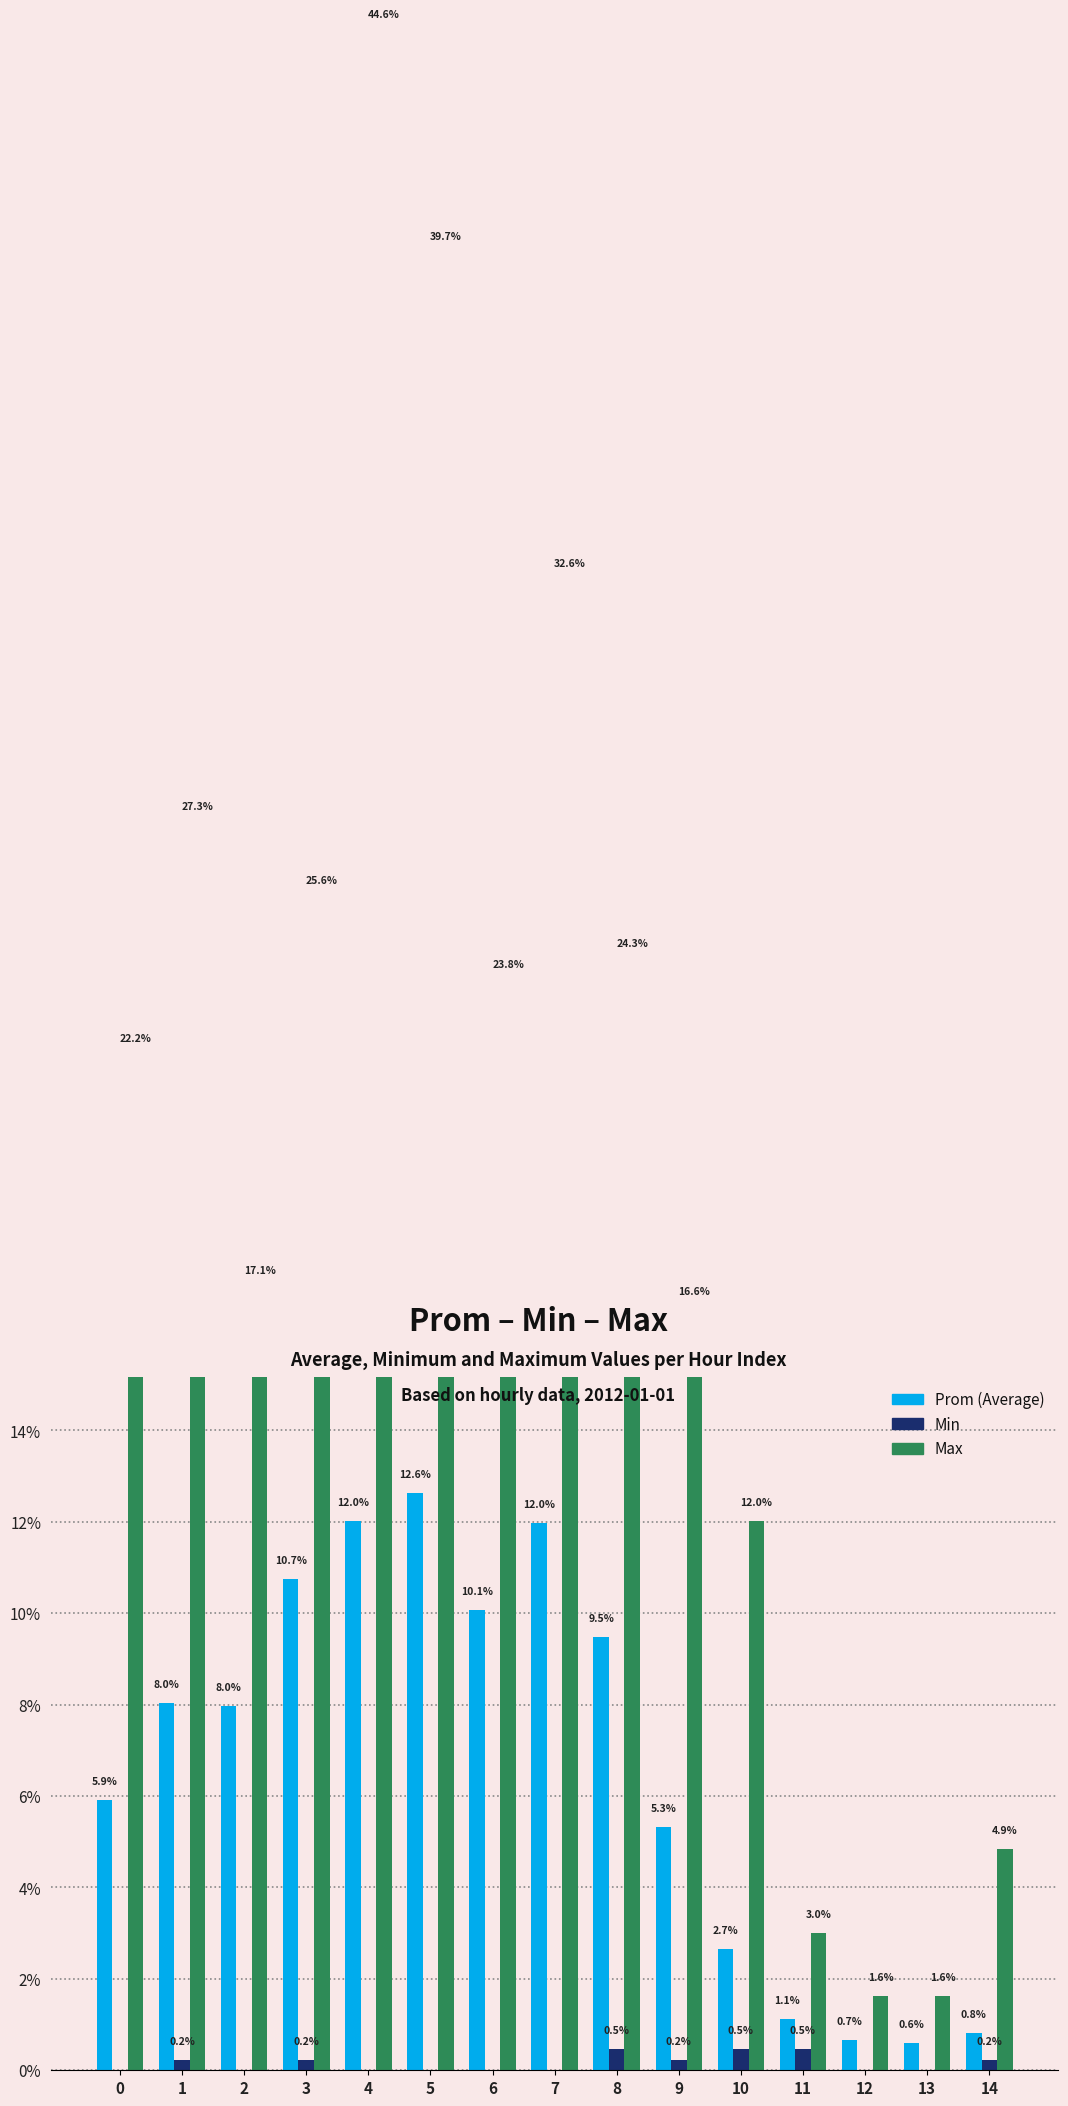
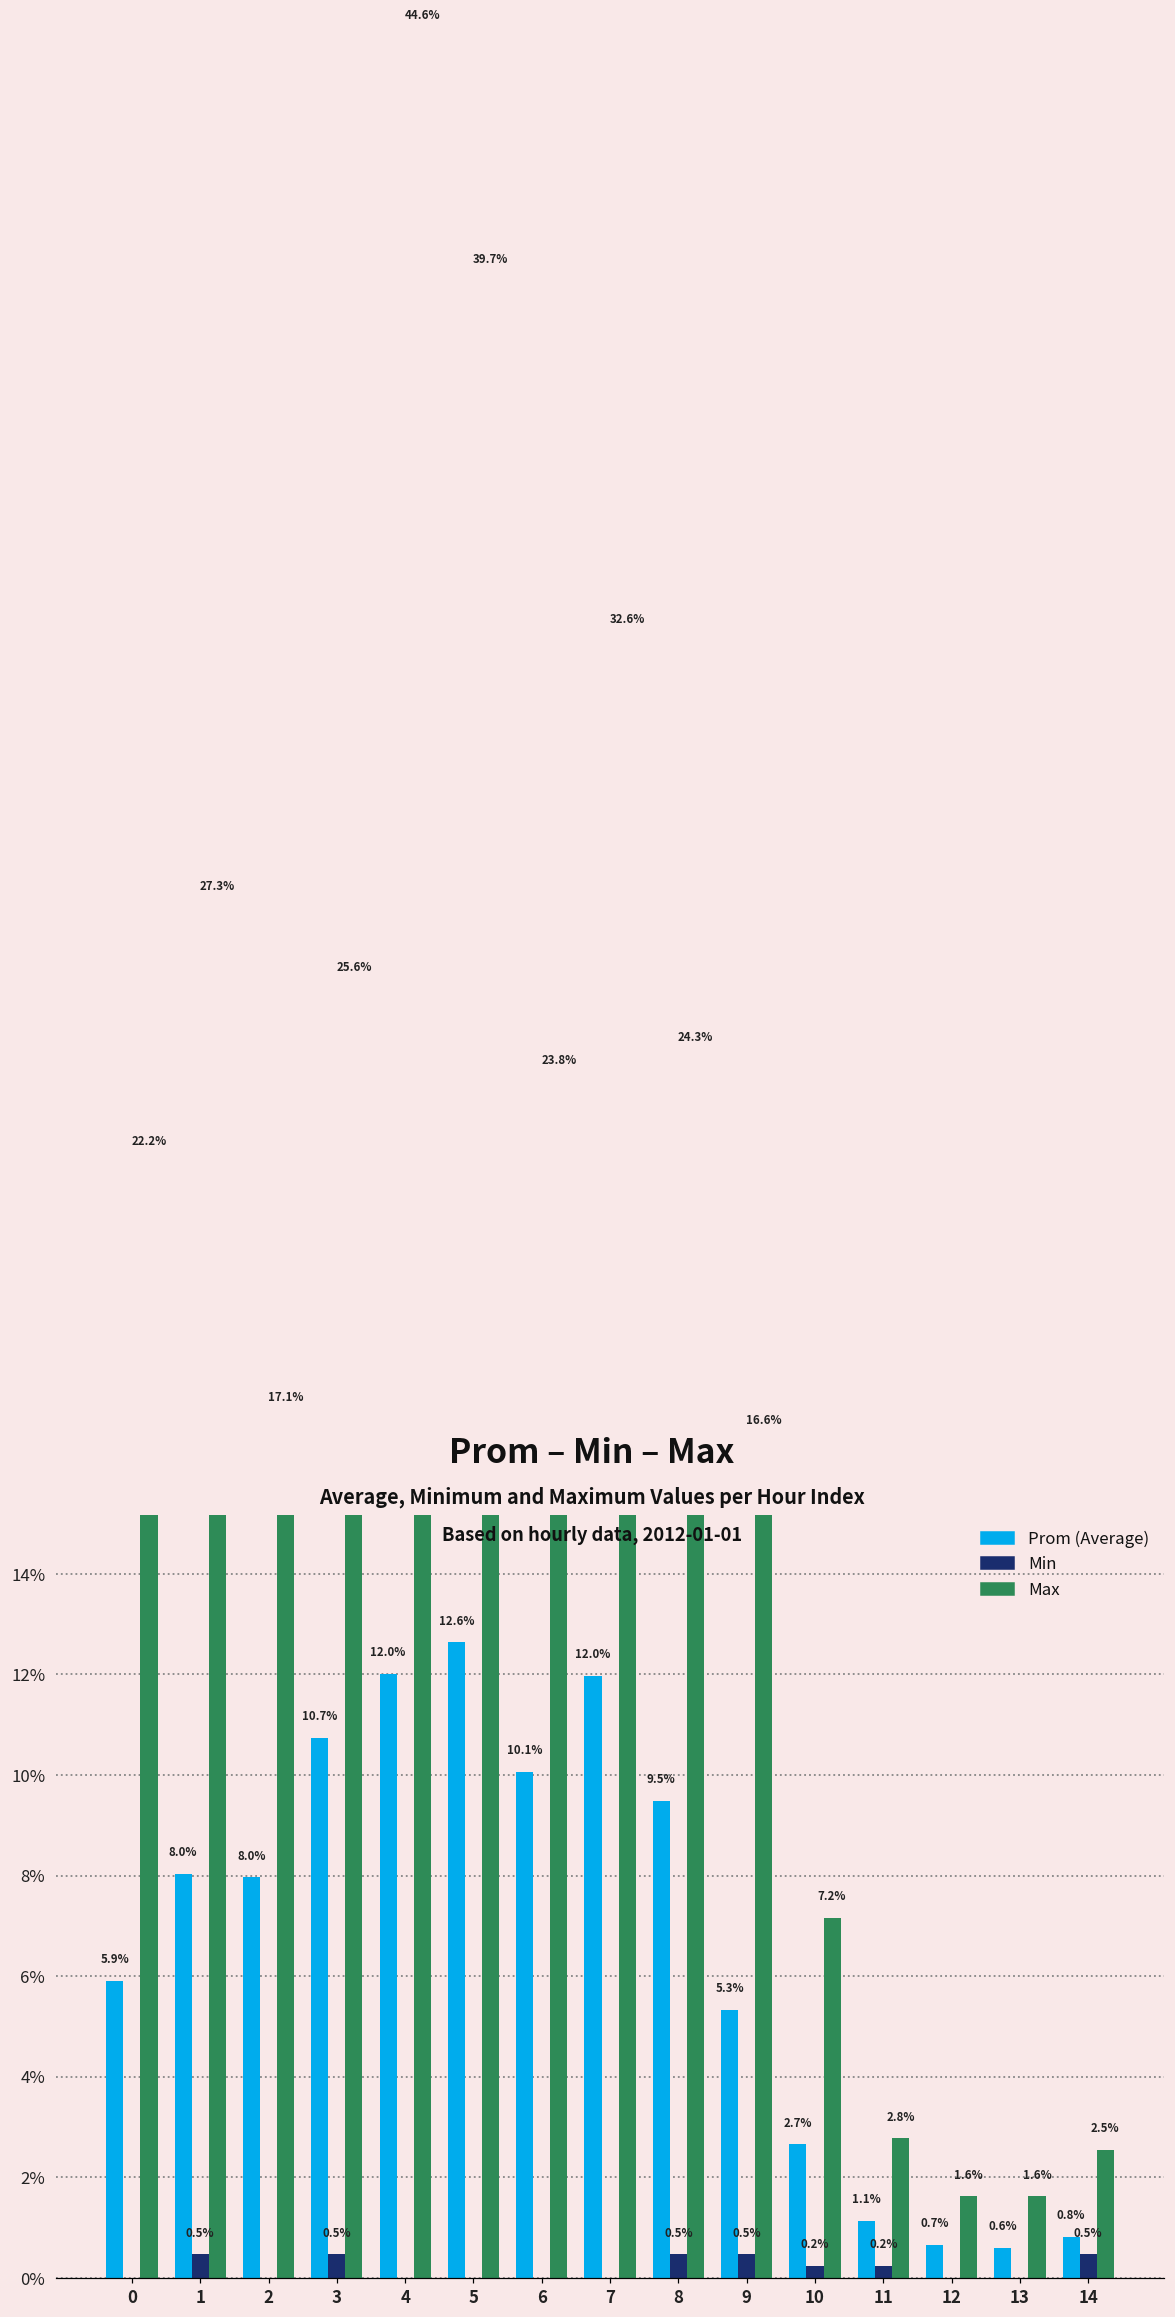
Min, 1: 0.2% -> 0.5%
Min, 3: 0.2% -> 0.5%
Min, 9: 0.2% -> 0.5%
Min, 10: 0.5% -> 0.2%
Max, 10: 12.0% -> 7.2%
Min, 11: 0.5% -> 0.2%
Max, 11: 3.0% -> 2.8%
Min, 14: 0.2% -> 0.5%
Max, 14: 4.9% -> 2.5%
